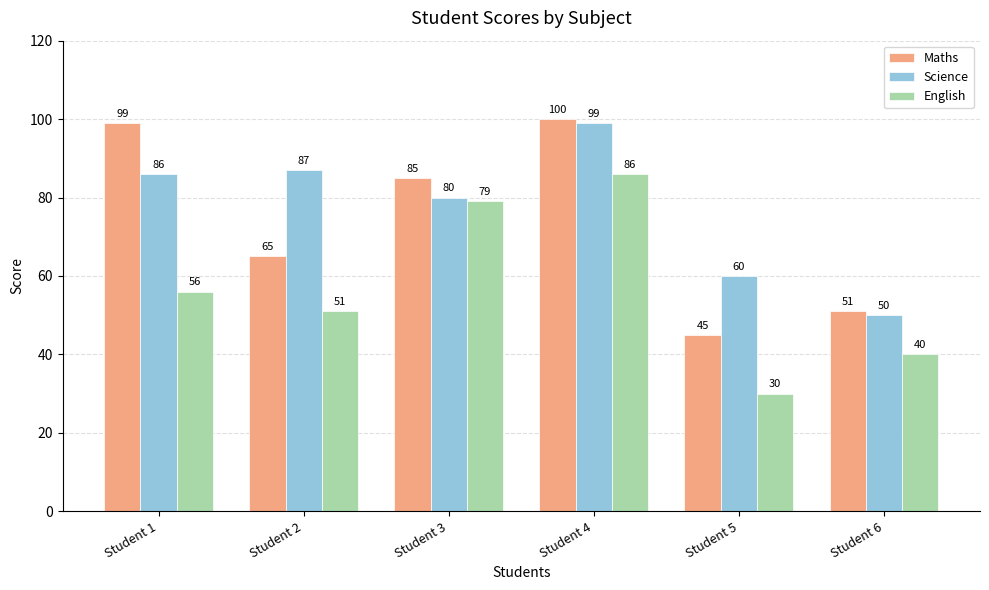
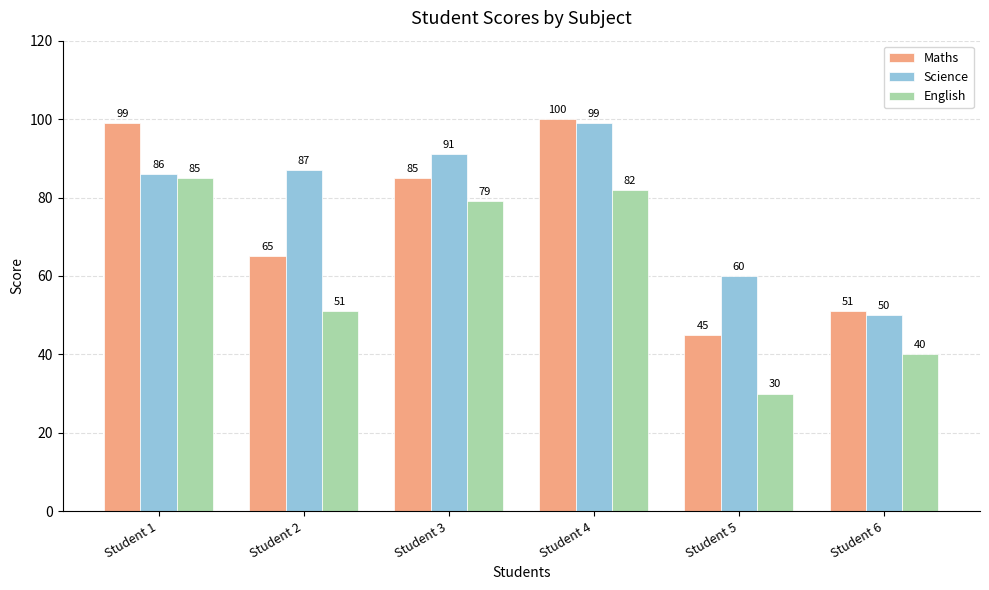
English, Student 1: 56 -> 85
Science, Student 3: 80 -> 91
English, Student 4: 86 -> 82
